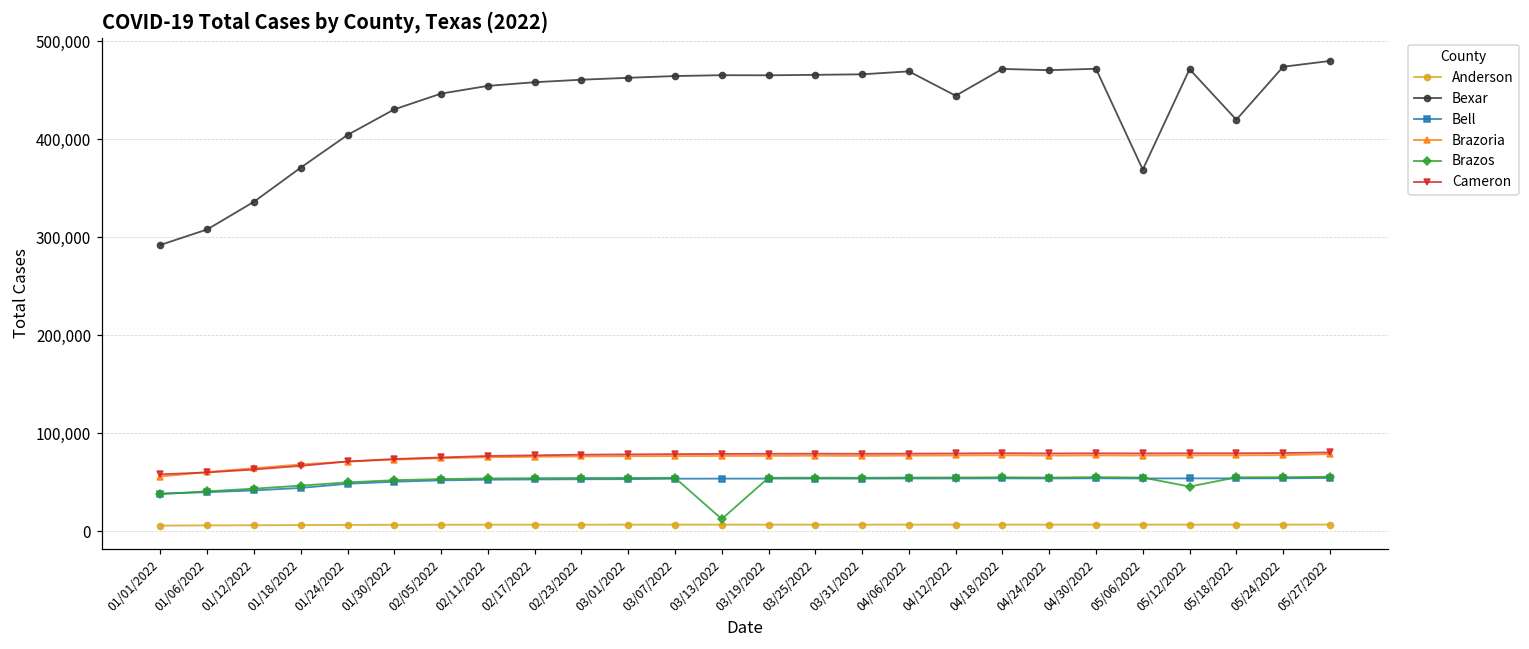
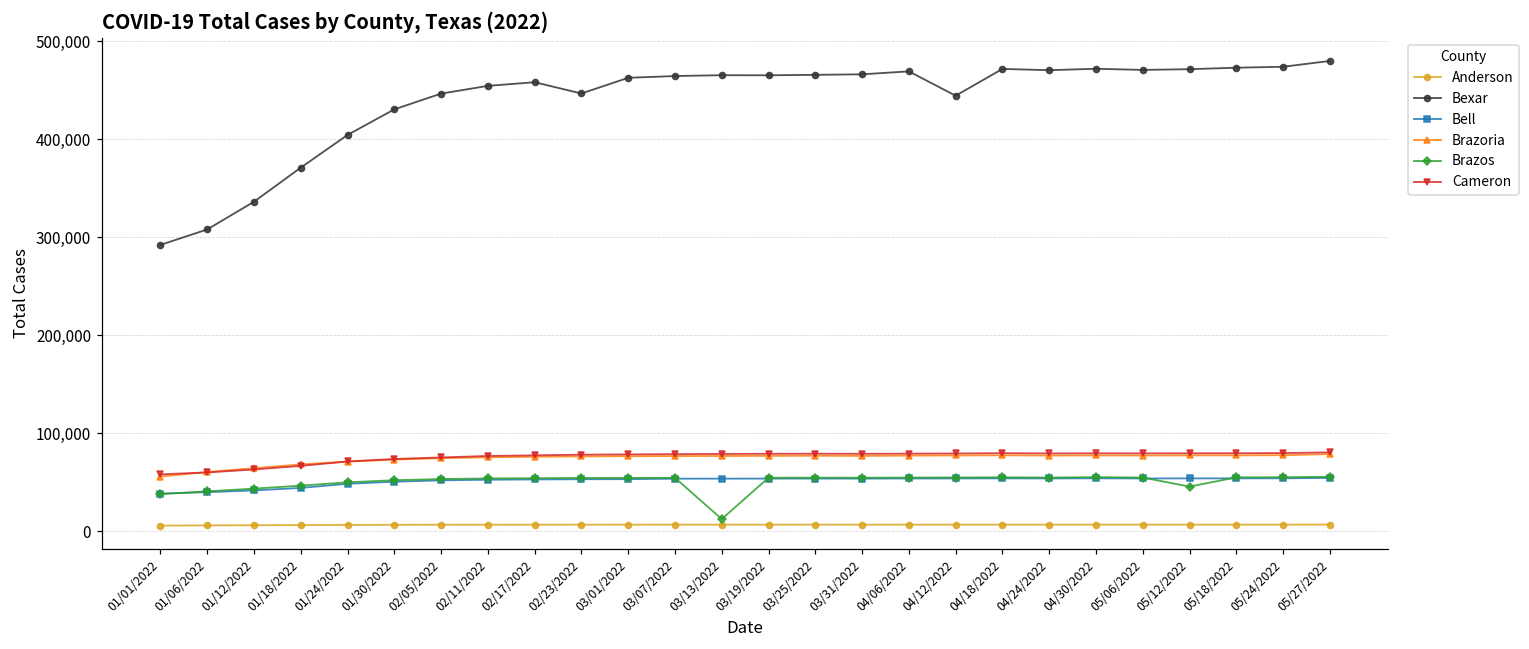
Bexar, 02/23/2022: 460,000 -> 450,000
Bexar, 05/06/2022: 370,000 -> 470,000
Bexar, 05/18/2022: 420,000 -> 470,000
